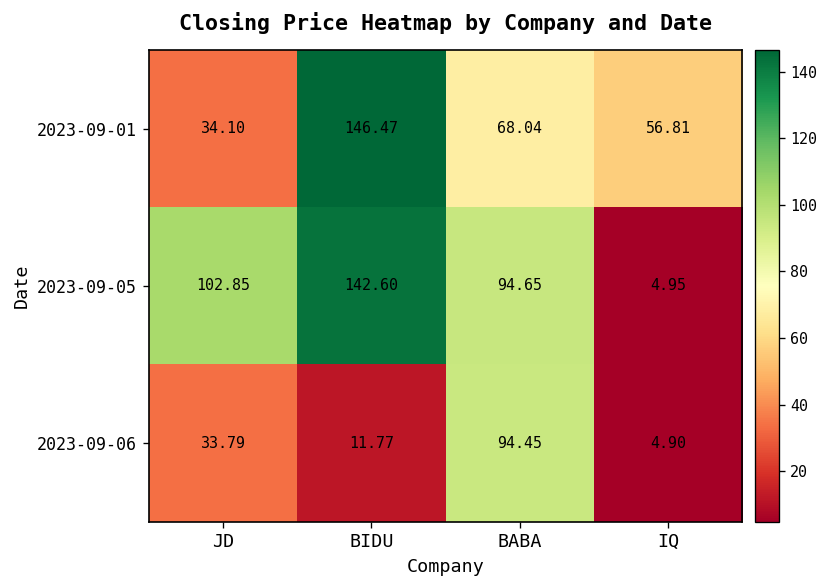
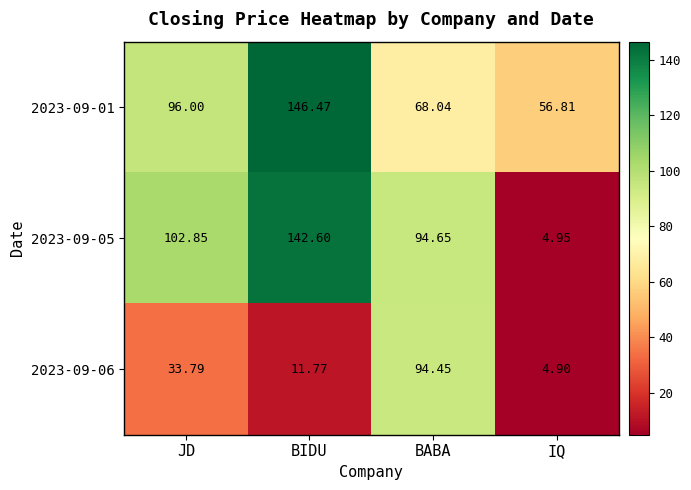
2023-09-01, JD: 34.10 -> 96.00
